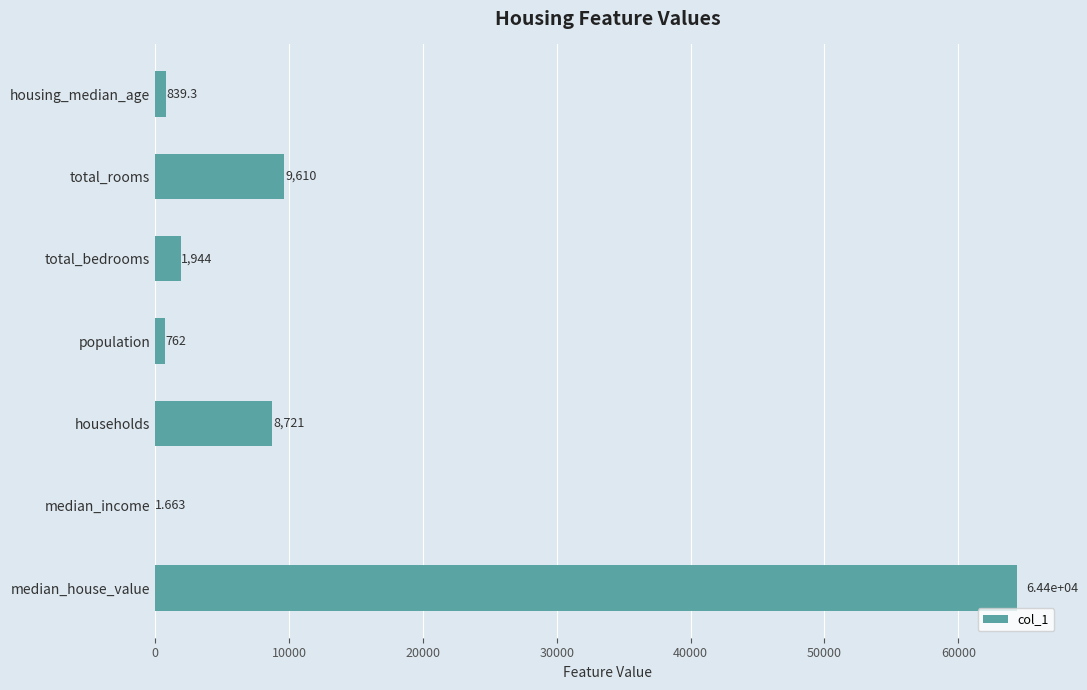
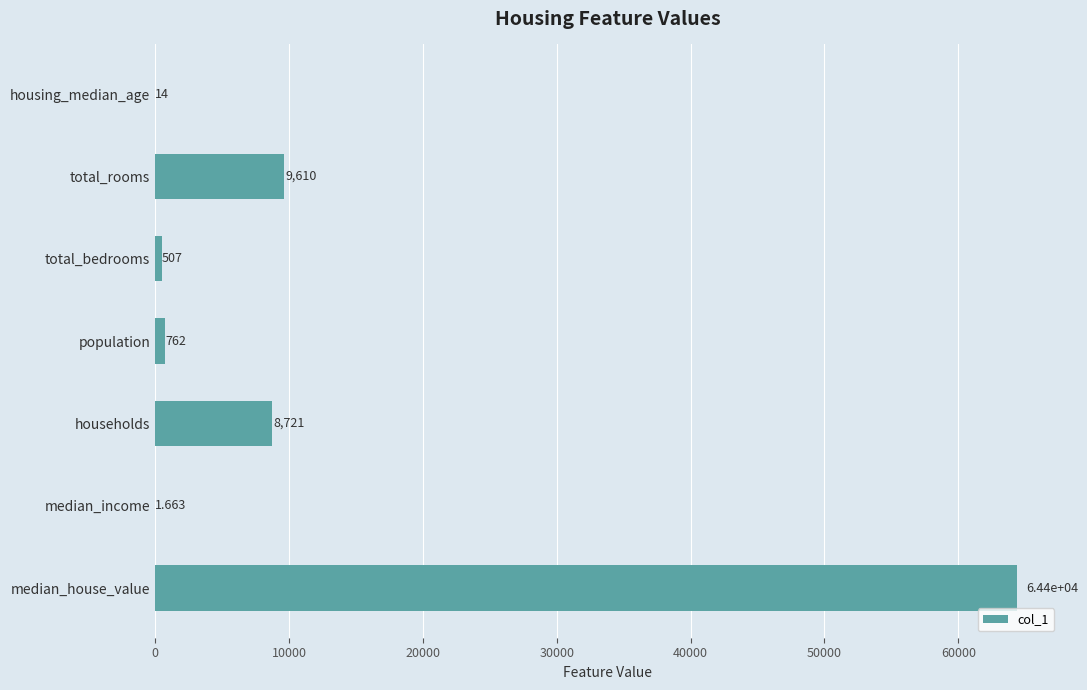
housing_median_age: 839.3 -> 14
total_bedrooms: 1,944 -> 507
